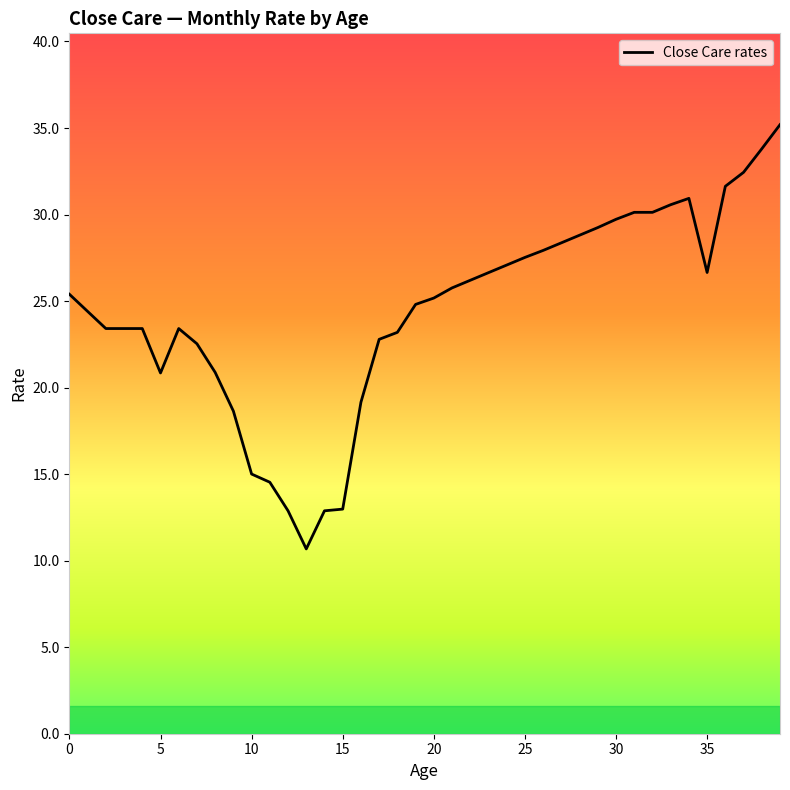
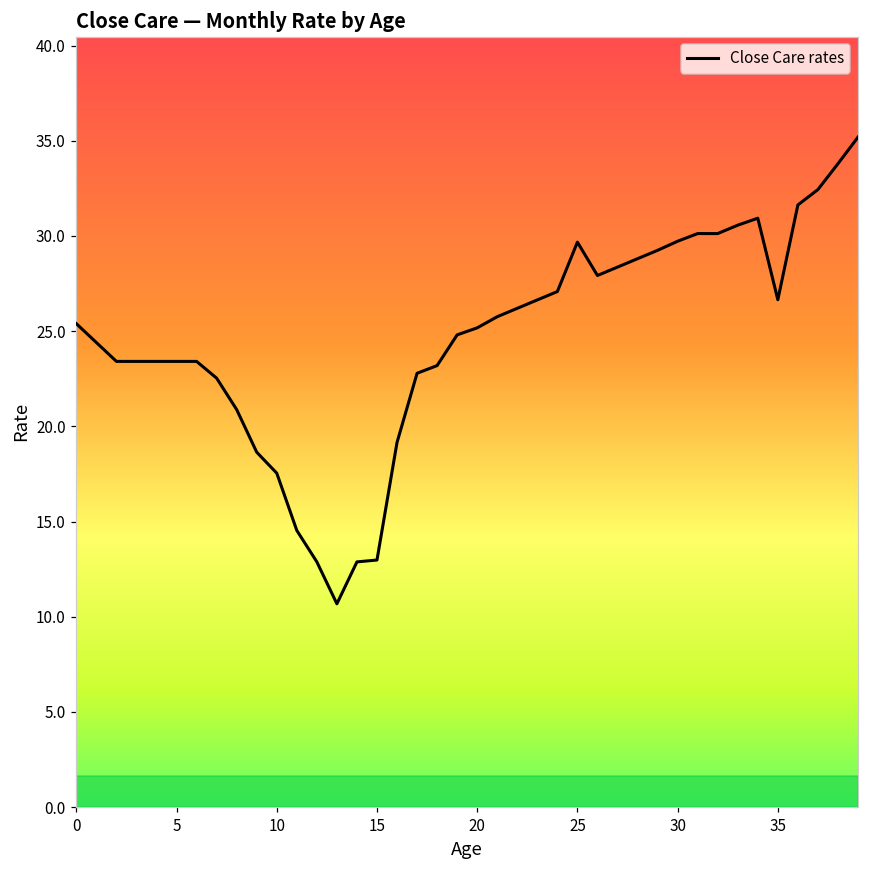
5: 20.8 -> 23.4
10: 15.0 -> 17.5
25: 27.5 -> 29.7
